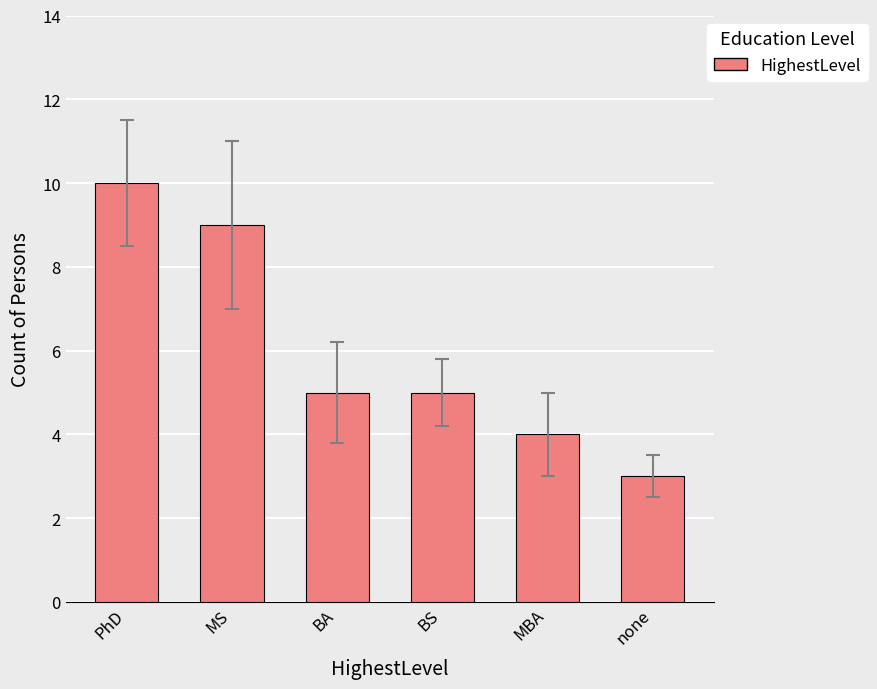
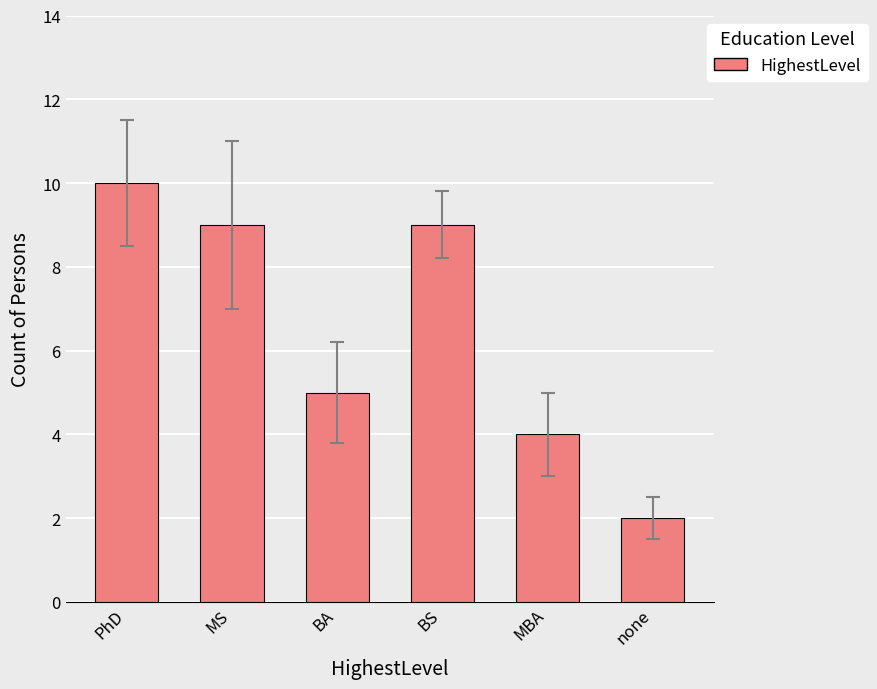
HighestLevel, BS: 5 -> 9
HighestLevel, none: 3 -> 2
